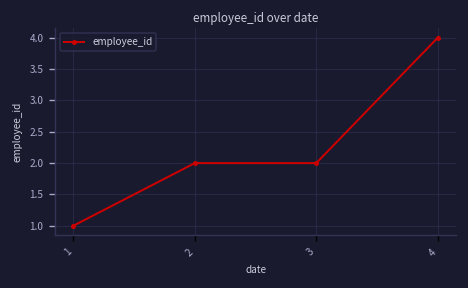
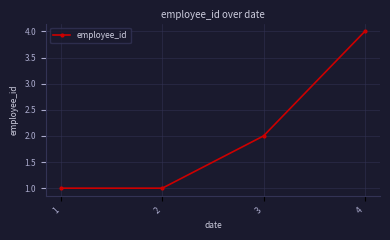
2: 2 -> 1
